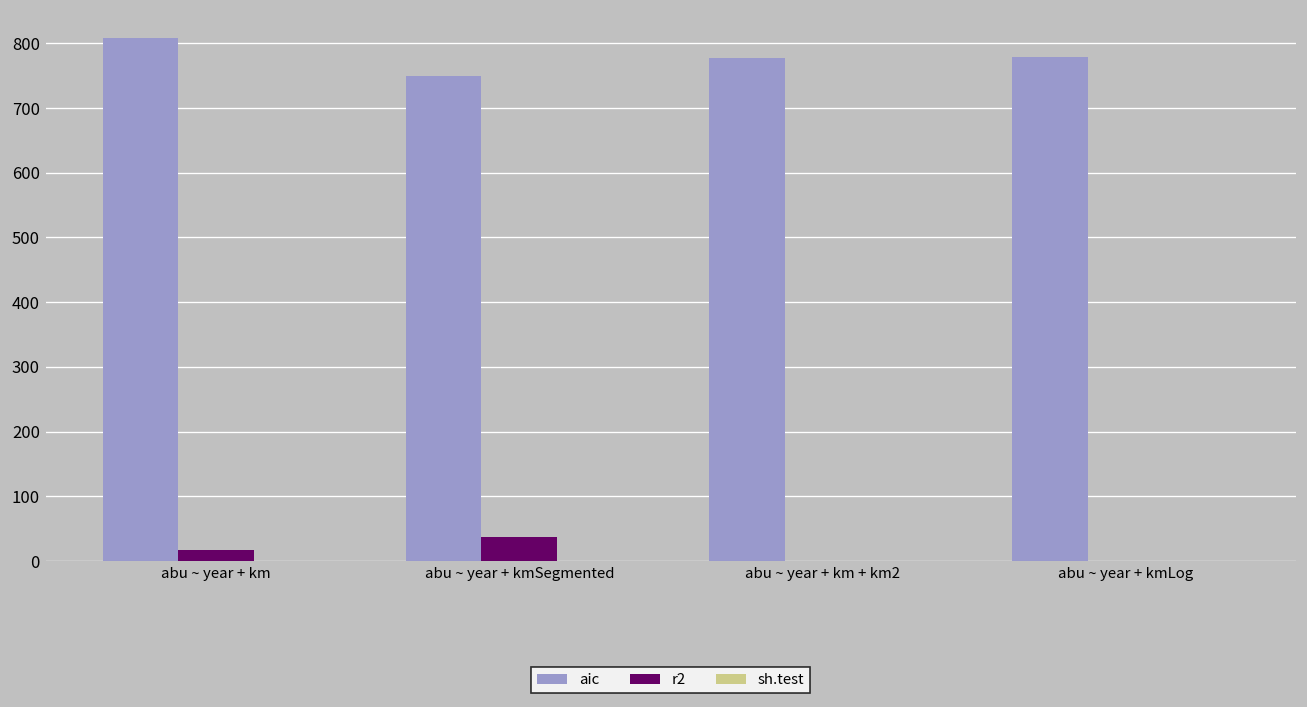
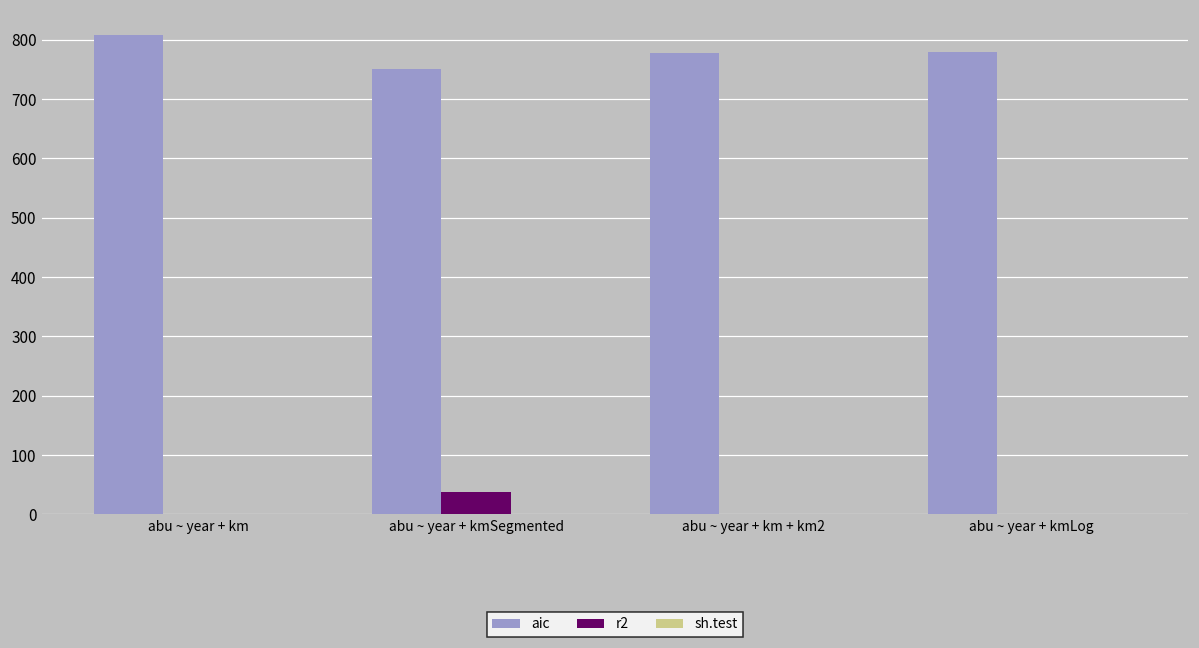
r2, abu ~ year + km: 20 -> 0
